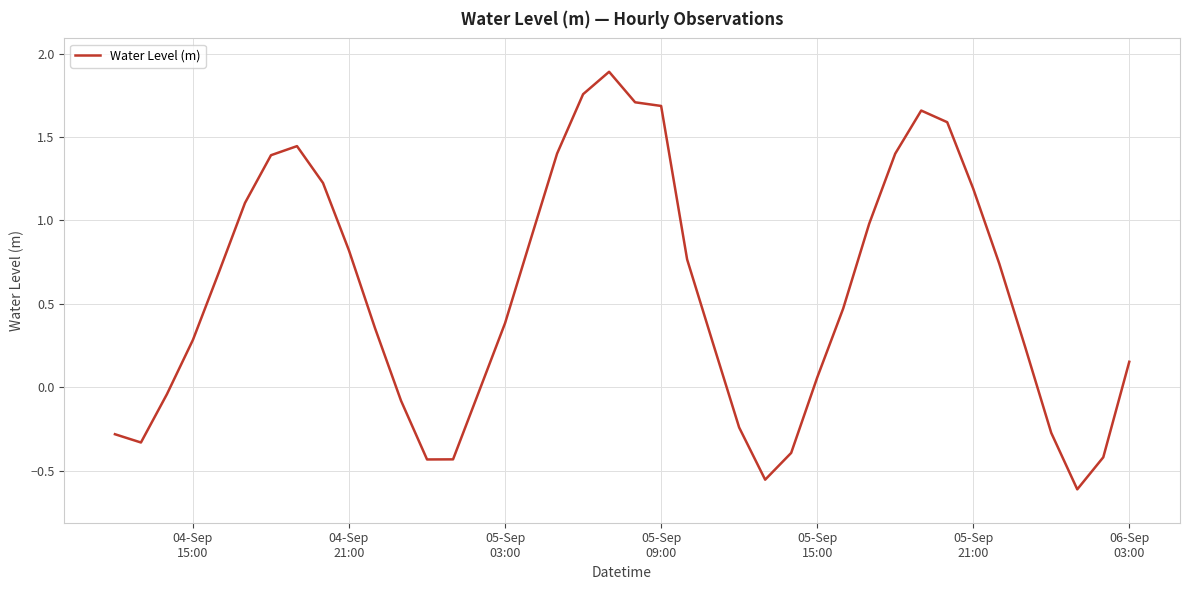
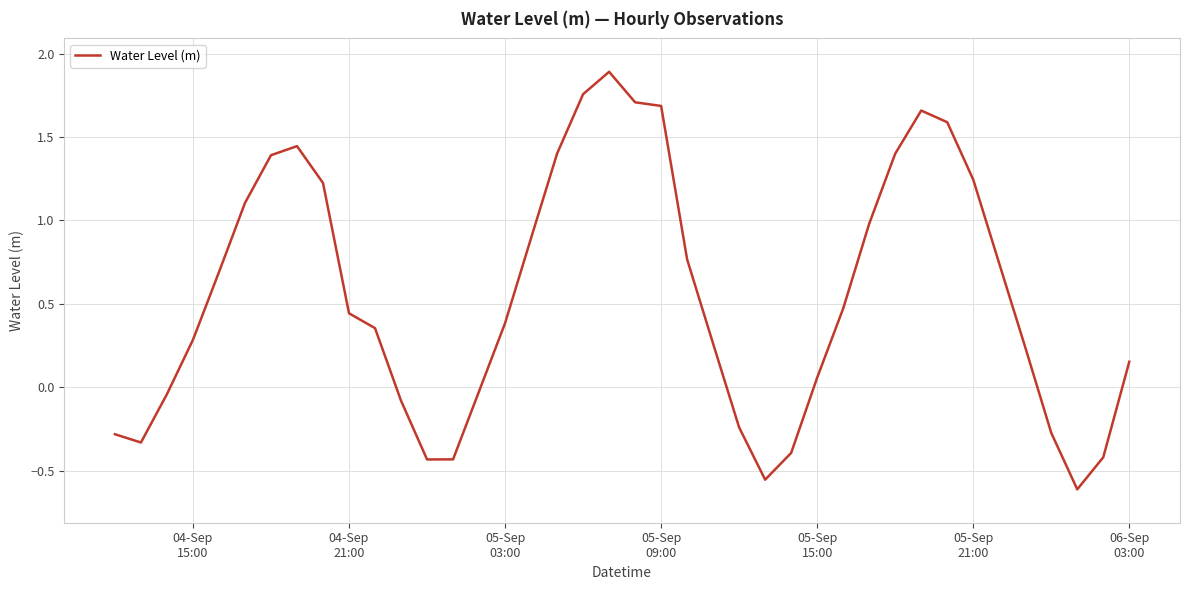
04-Sep 21:00: 0.82 -> 0.44
05-Sep 21:00: 1.19 -> 1.24
